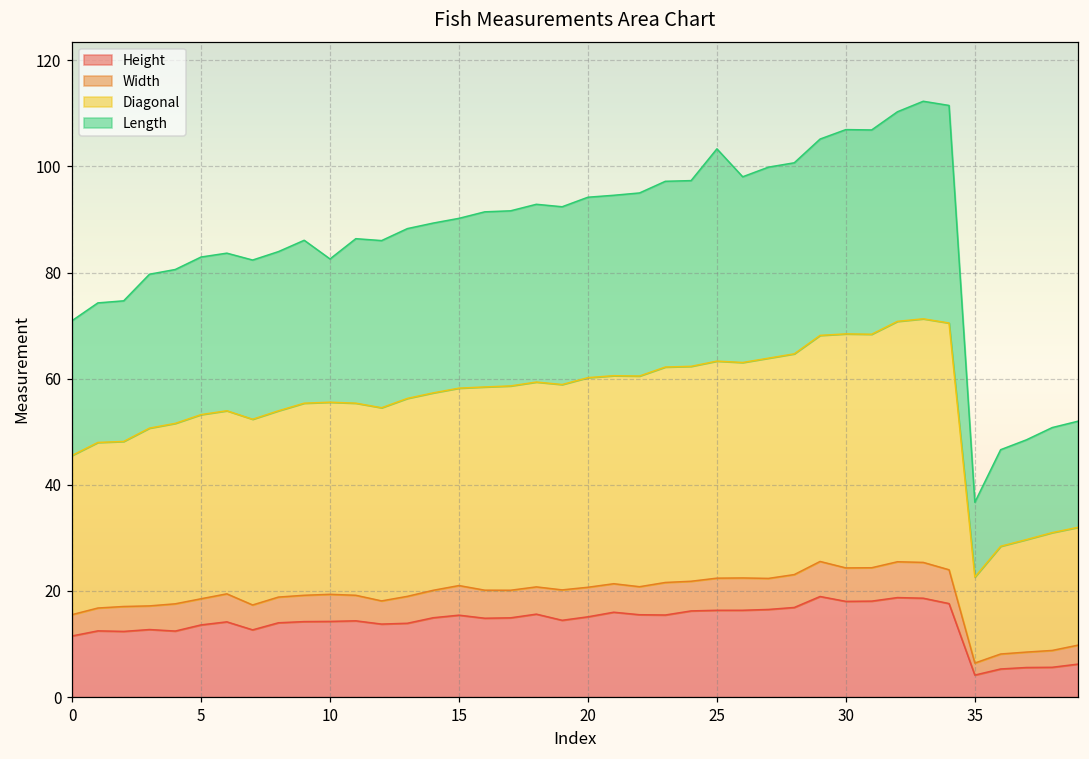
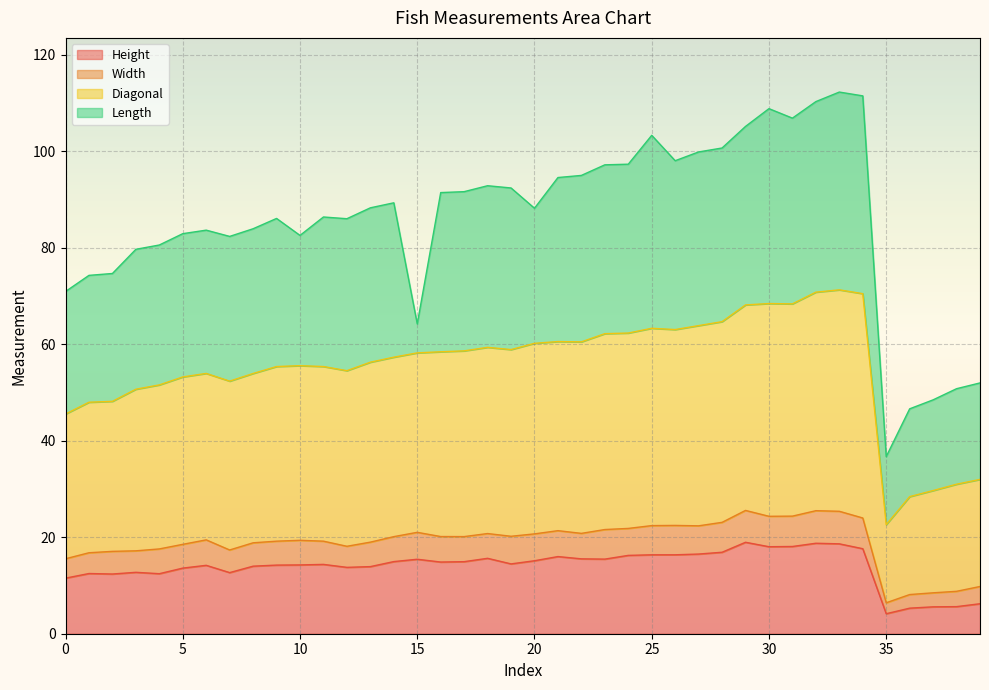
Length, 15: 32 -> 6
Length, 20: 34 -> 28
Length, 30: 39 -> 40
